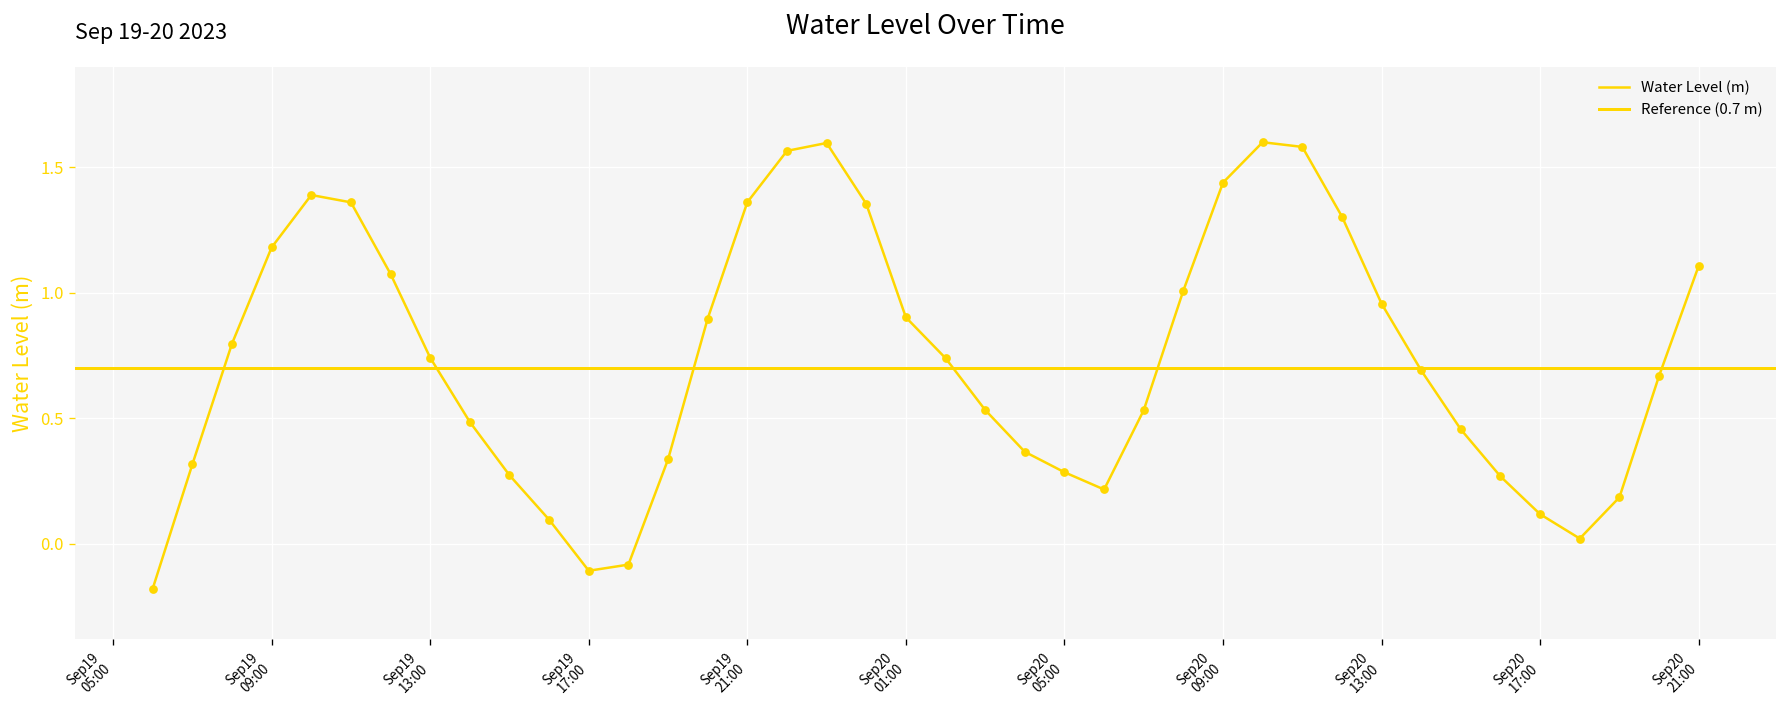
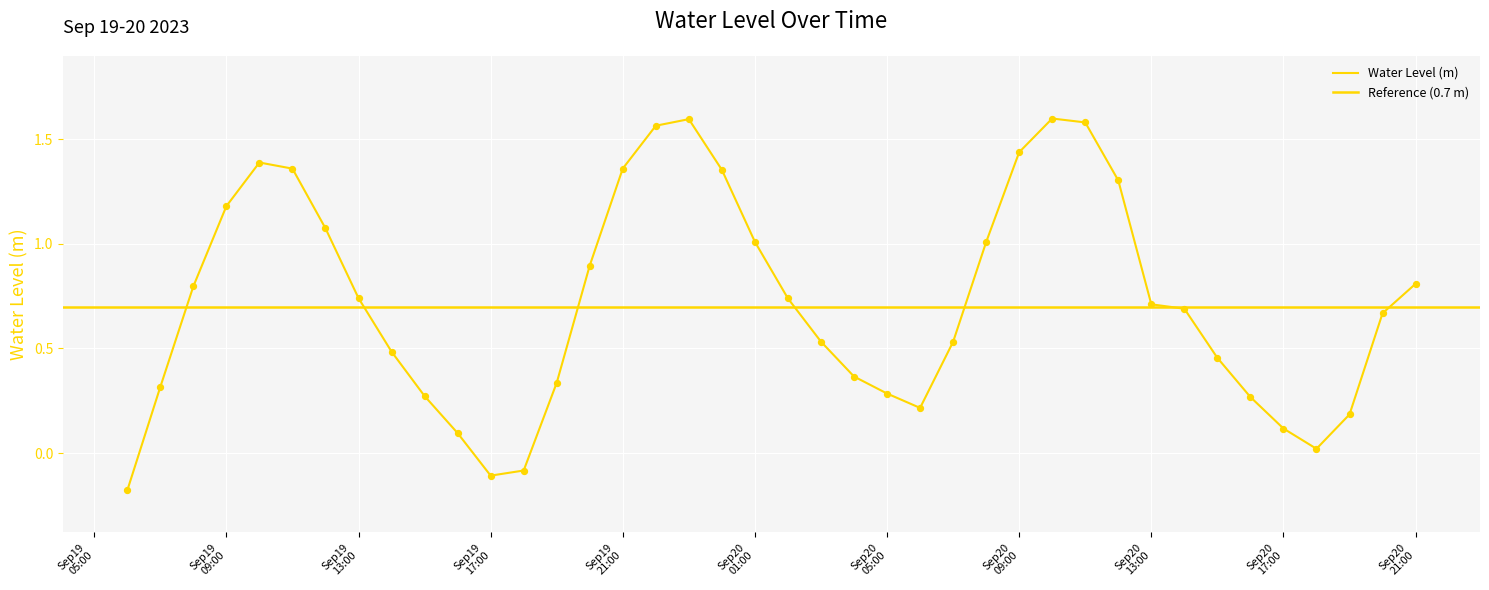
Sep20 01:00: 0.90 -> 1.01
Sep20 13:00: 0.96 -> 0.71
Sep20 21:00: 1.11 -> 0.81
